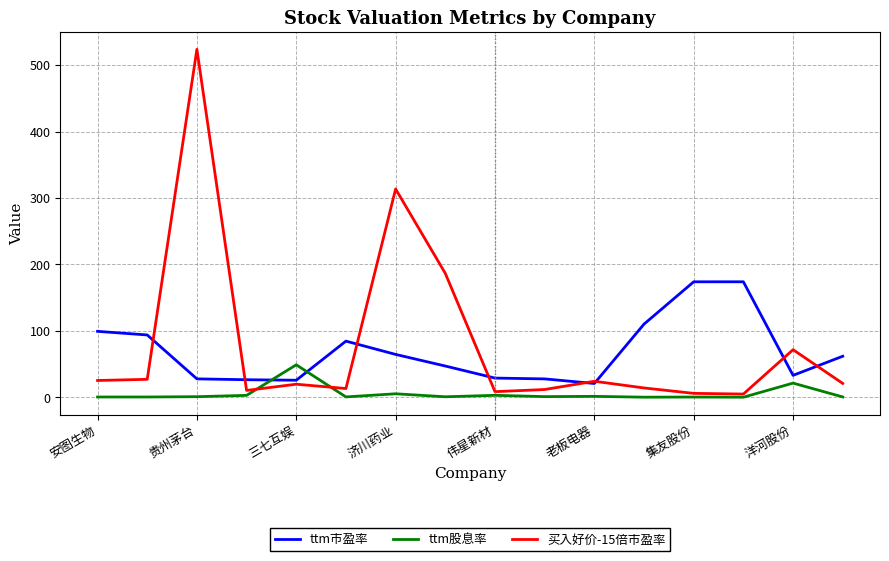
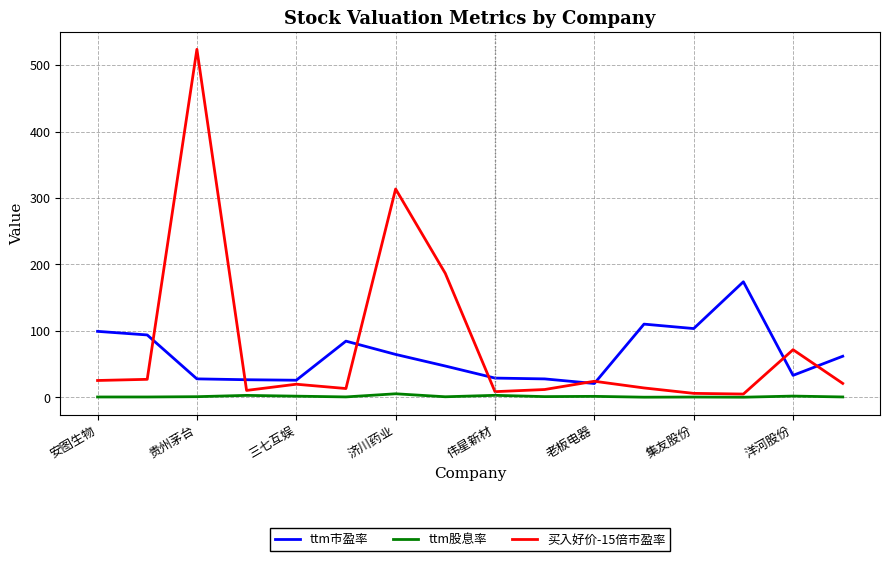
ttm股息率, 三七互娱: 50 -> 0
ttm市盈率, 集友股份: 170 -> 100
ttm股息率, 洋河股份: 20 -> 0
